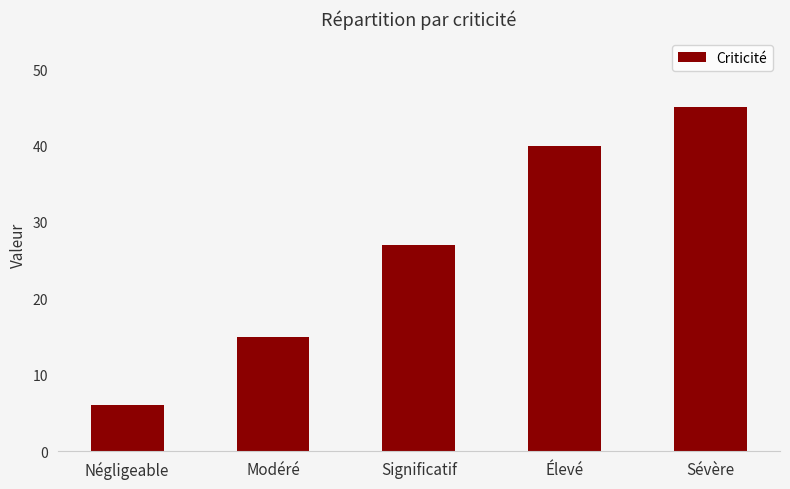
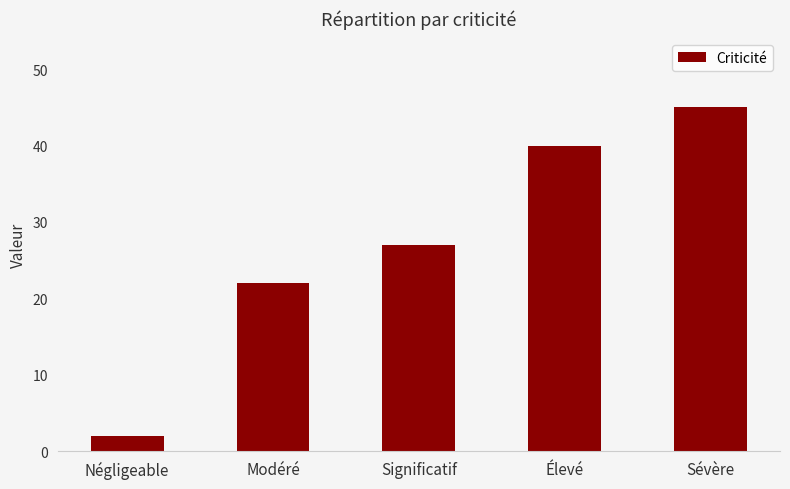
Négligeable: 6 -> 2
Modéré: 15 -> 22
